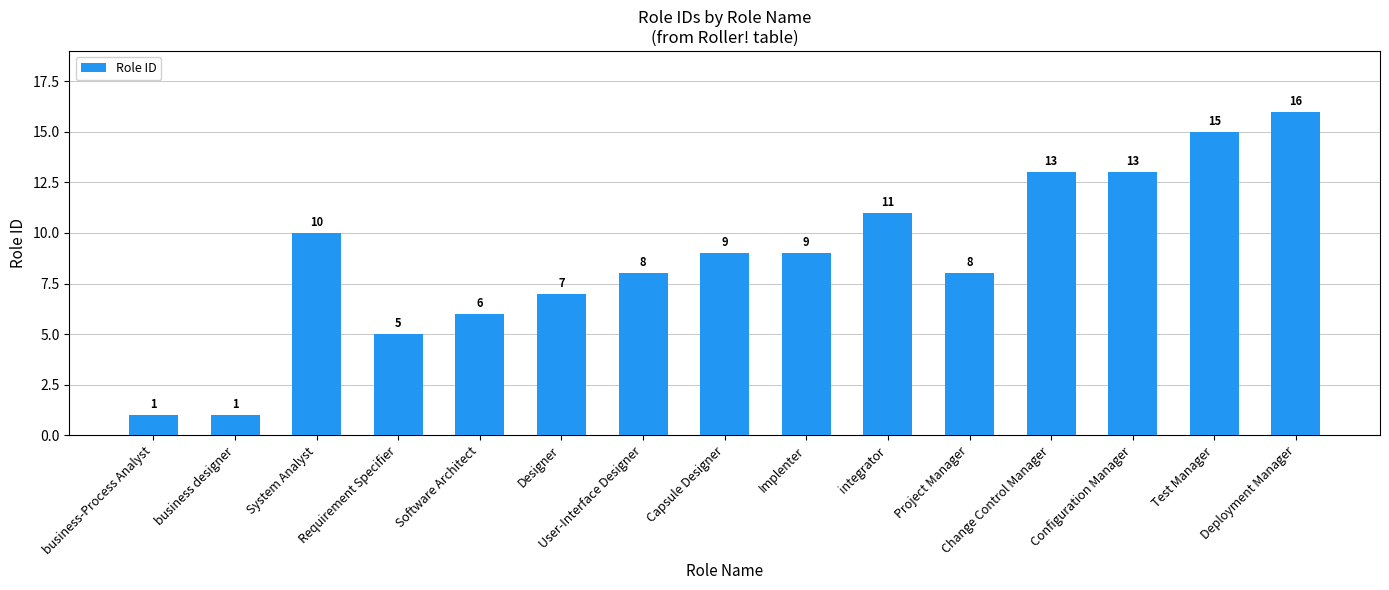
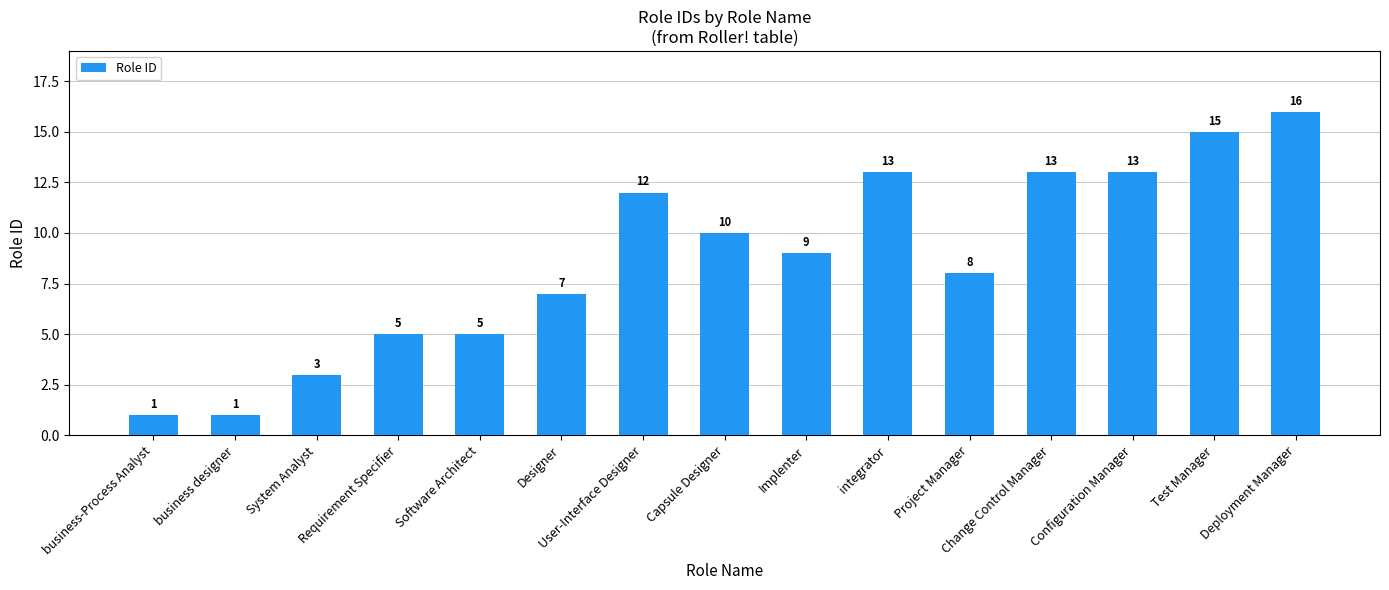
System Analyst: 10 -> 3
Software Architect: 6 -> 5
User-Interface Designer: 8 -> 12
Capsule Designer: 9 -> 10
integrator: 11 -> 13
